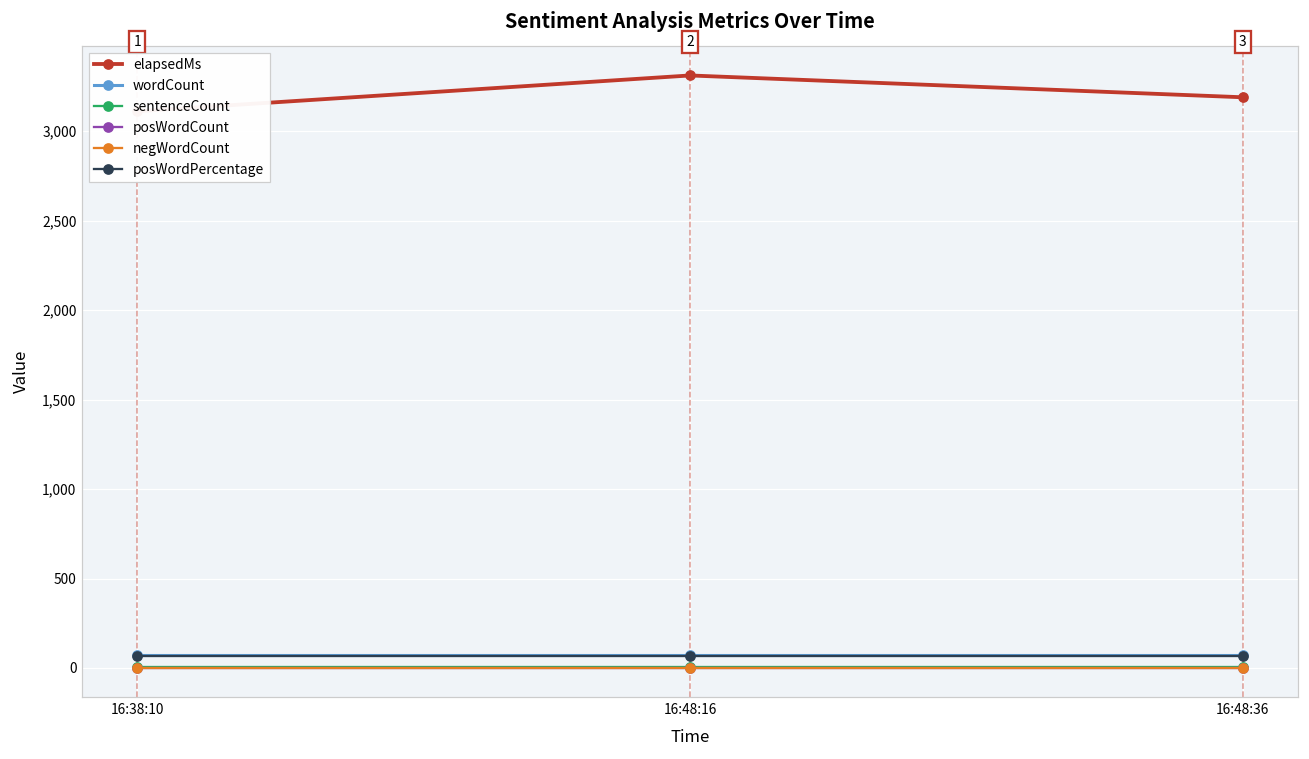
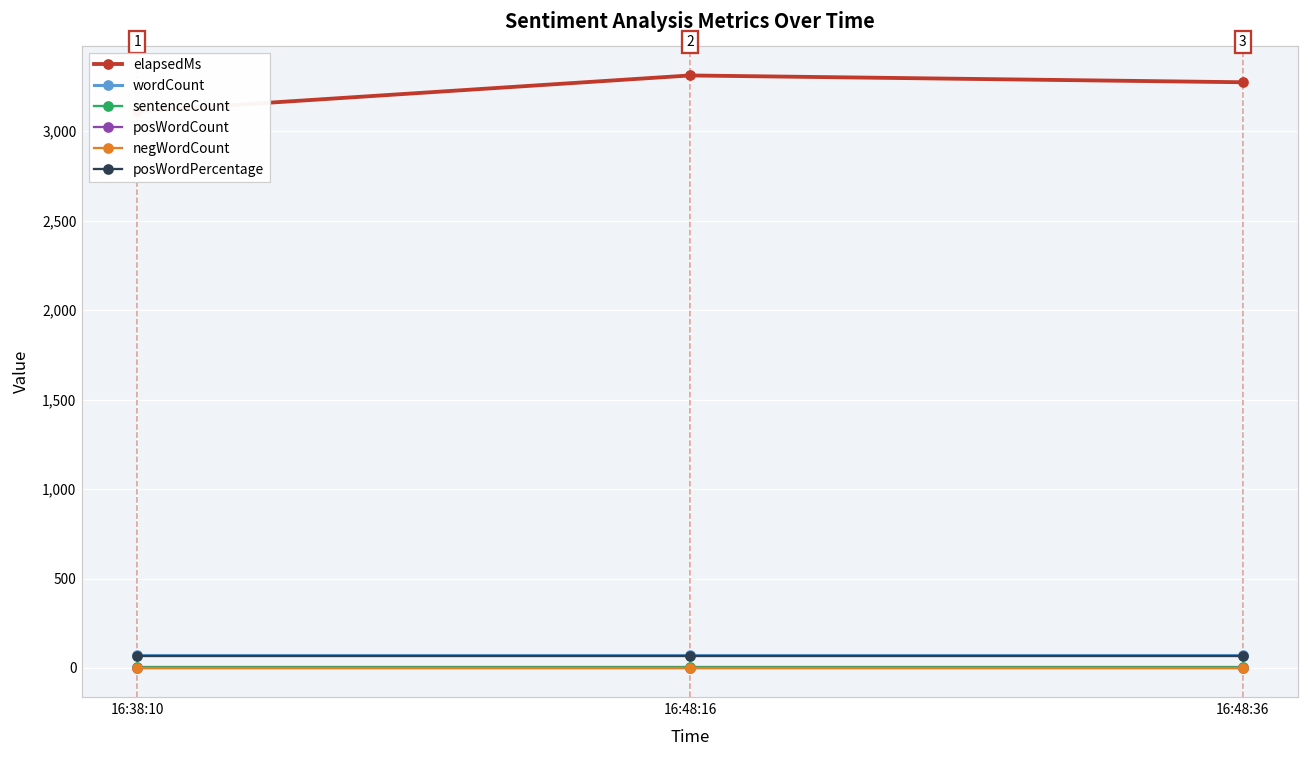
elapsedMs, 16:48:36: 3,190 -> 3,270
